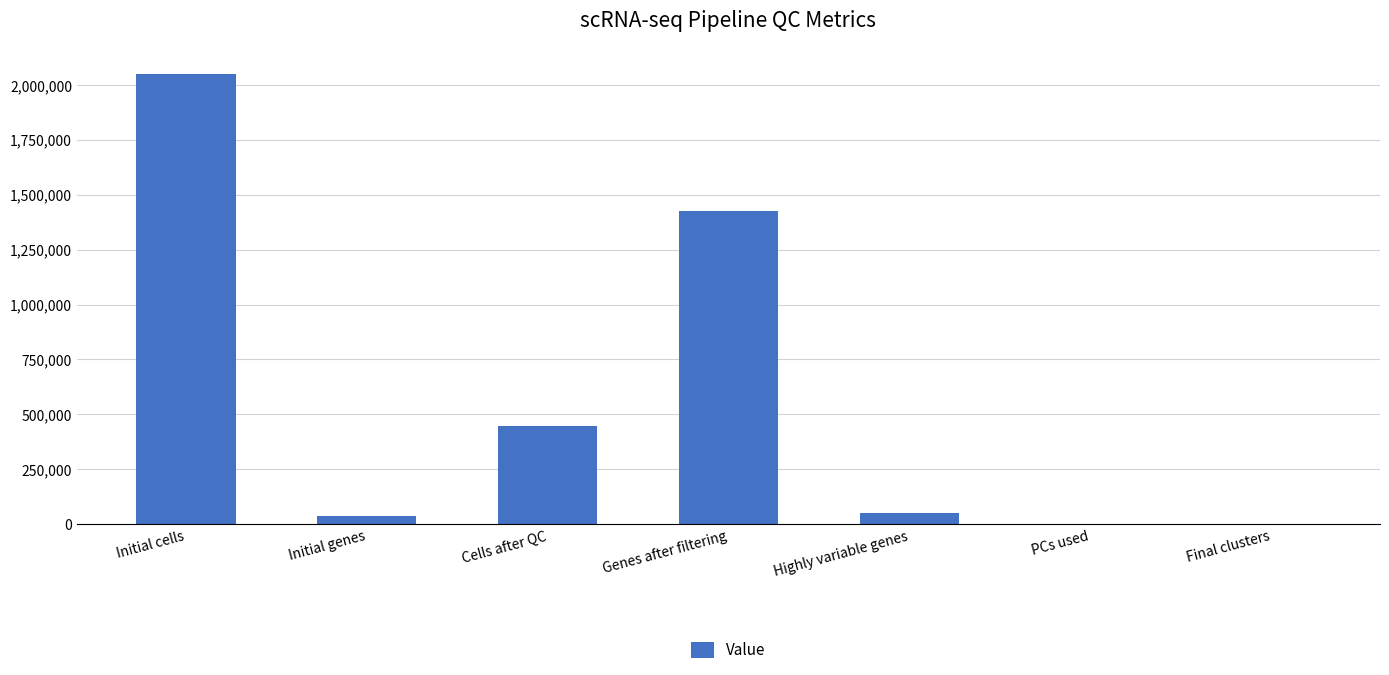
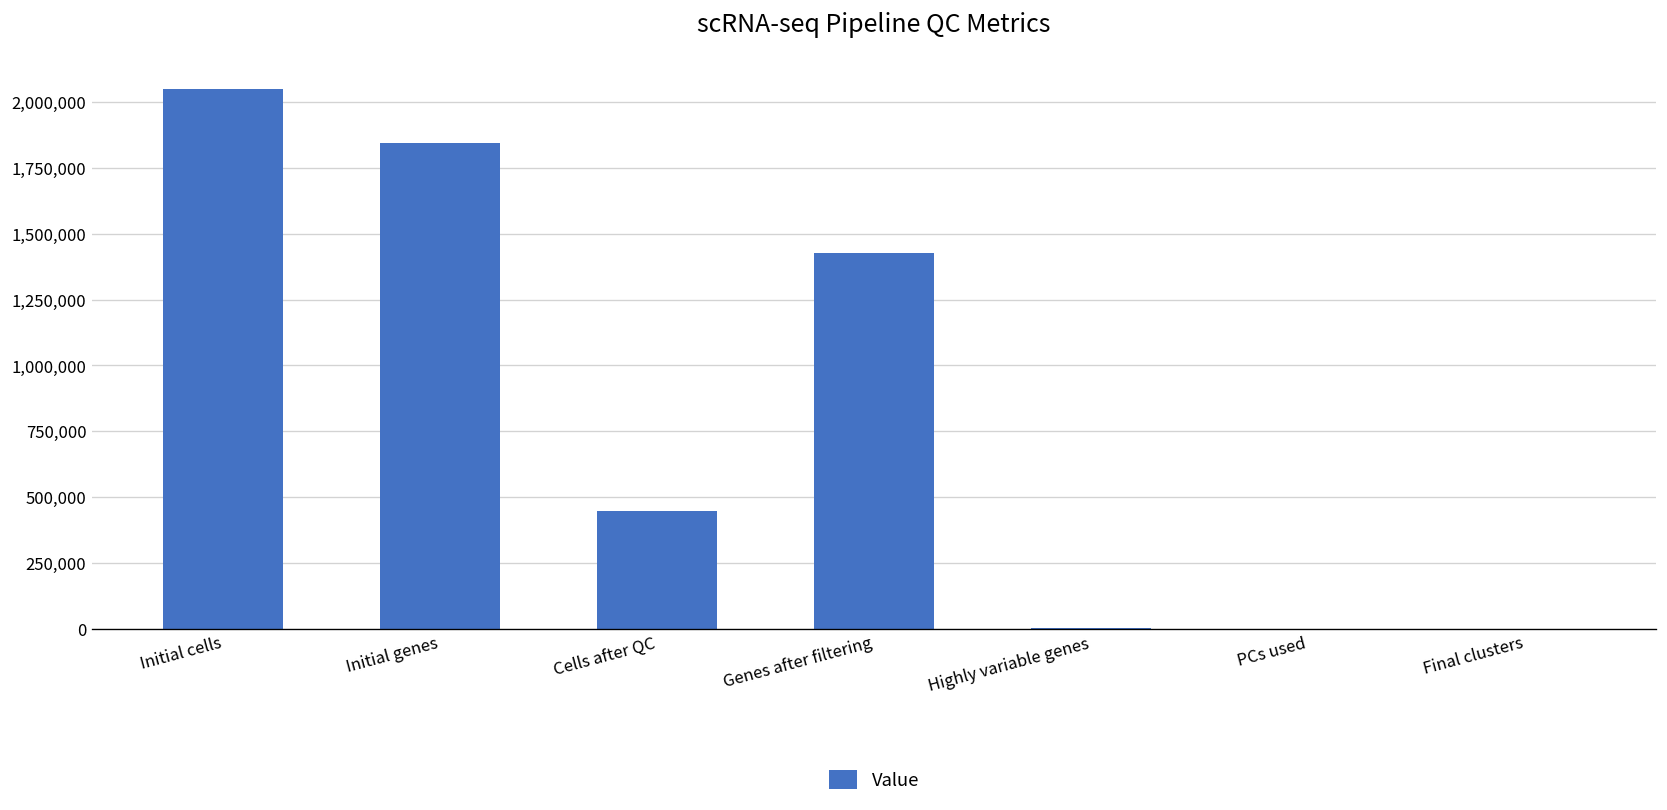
Initial genes: 40,000 -> 1,850,000
Highly variable genes: 50,000 -> 0
